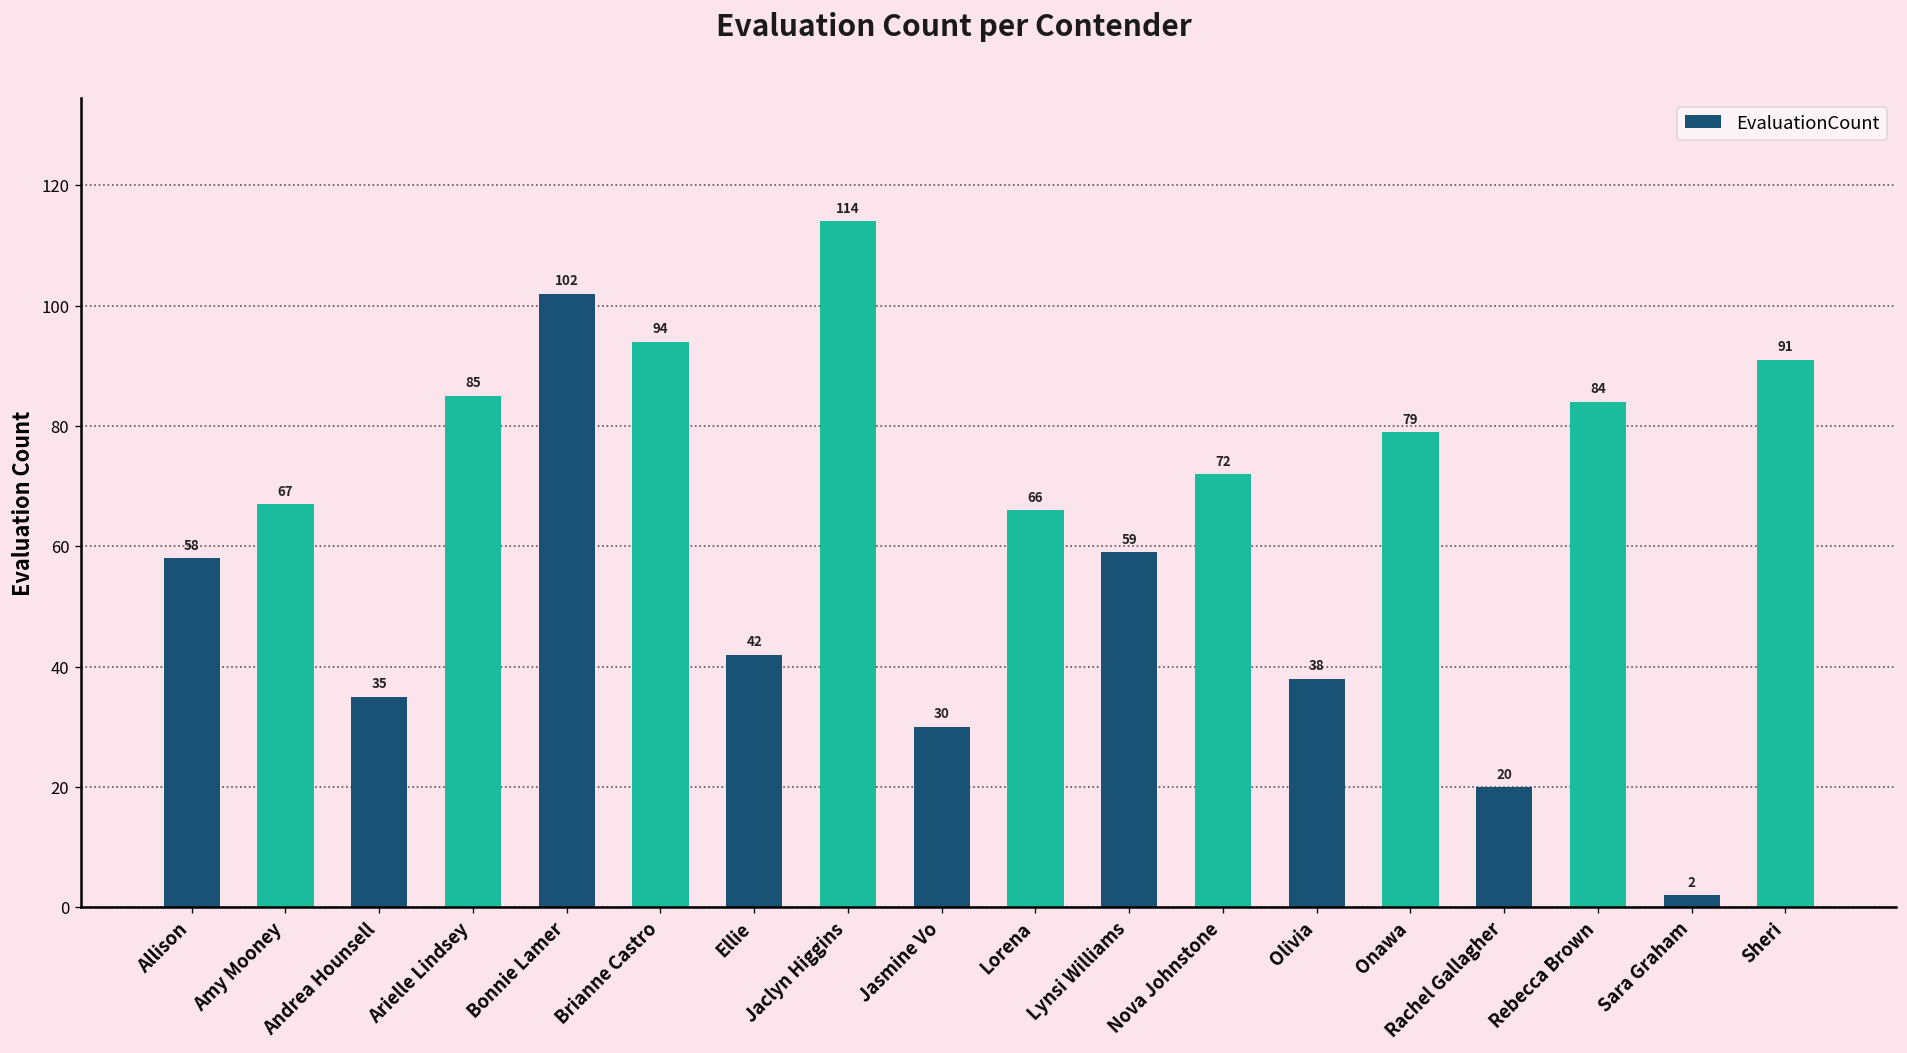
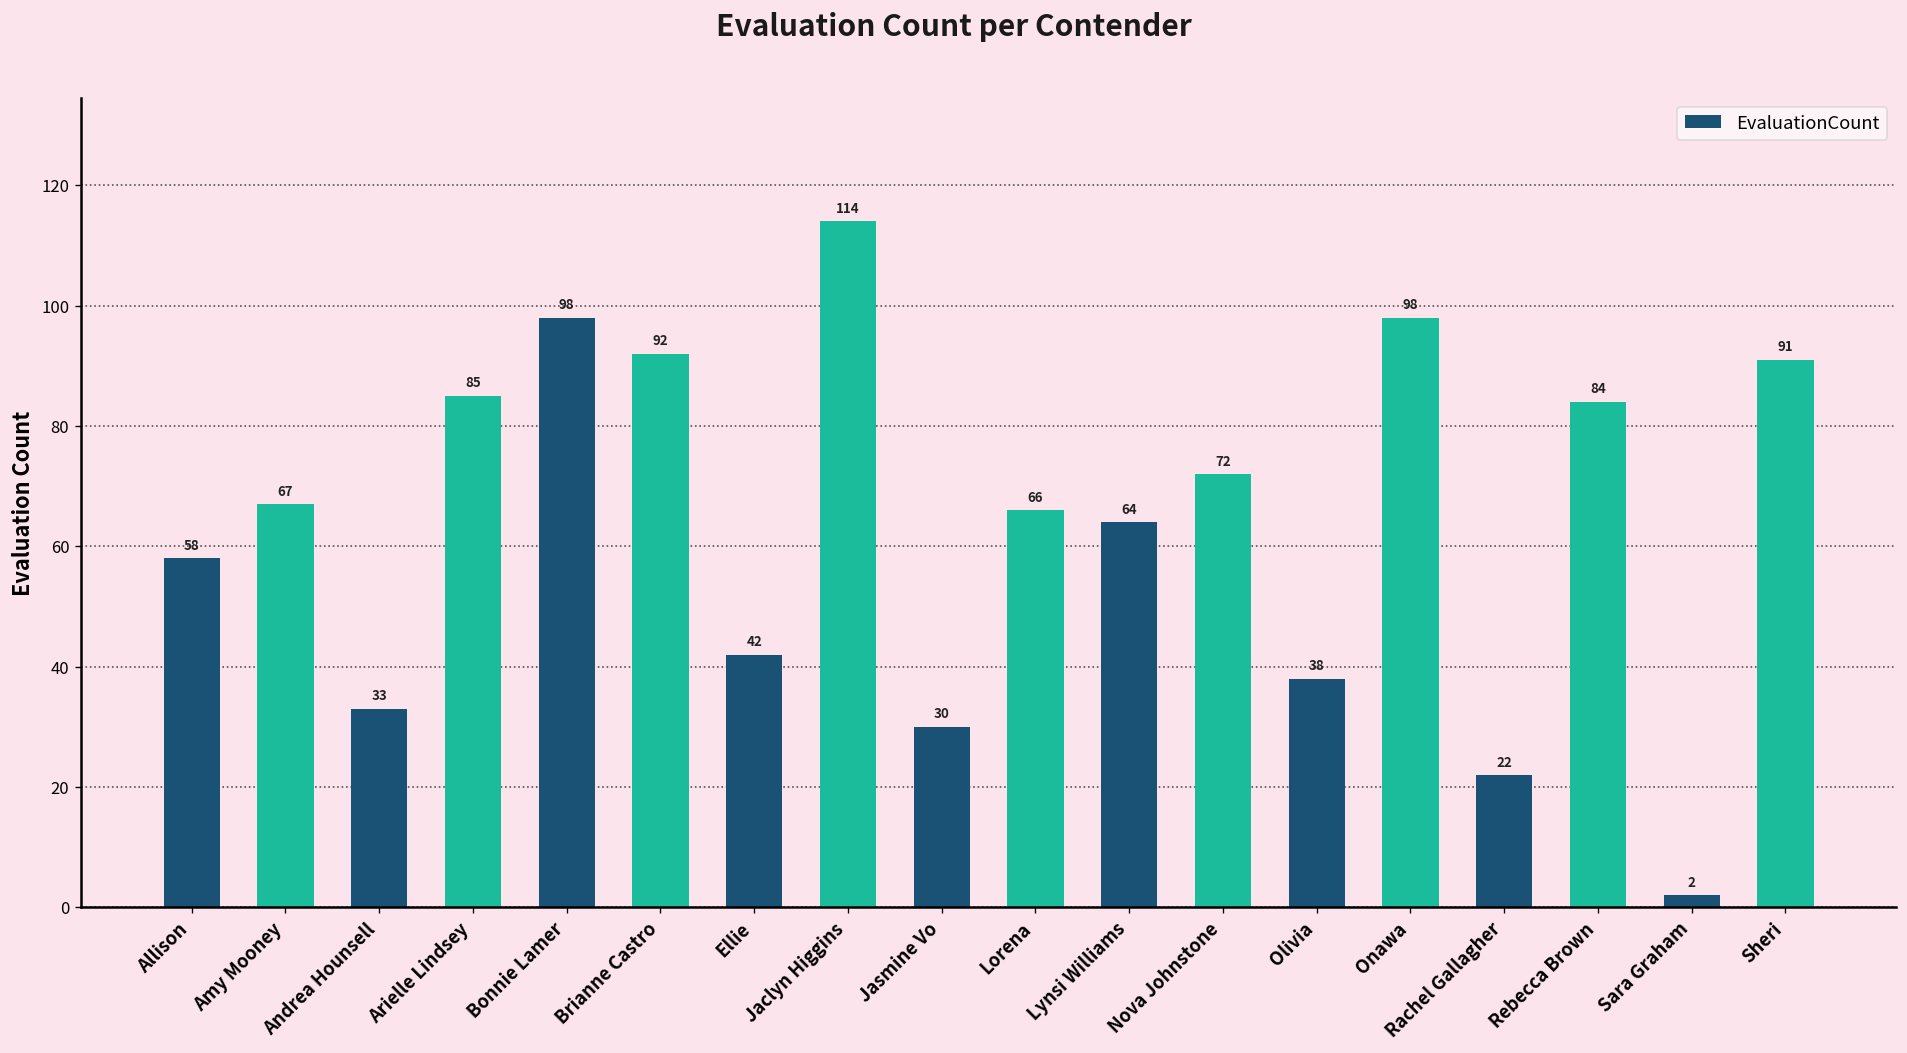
Andrea Hounsell: 35 -> 33
Bonnie Lamer: 102 -> 98
Brianne Castro: 94 -> 92
Lynsi Williams: 59 -> 64
Onawa: 79 -> 98
Rachel Gallagher: 20 -> 22
